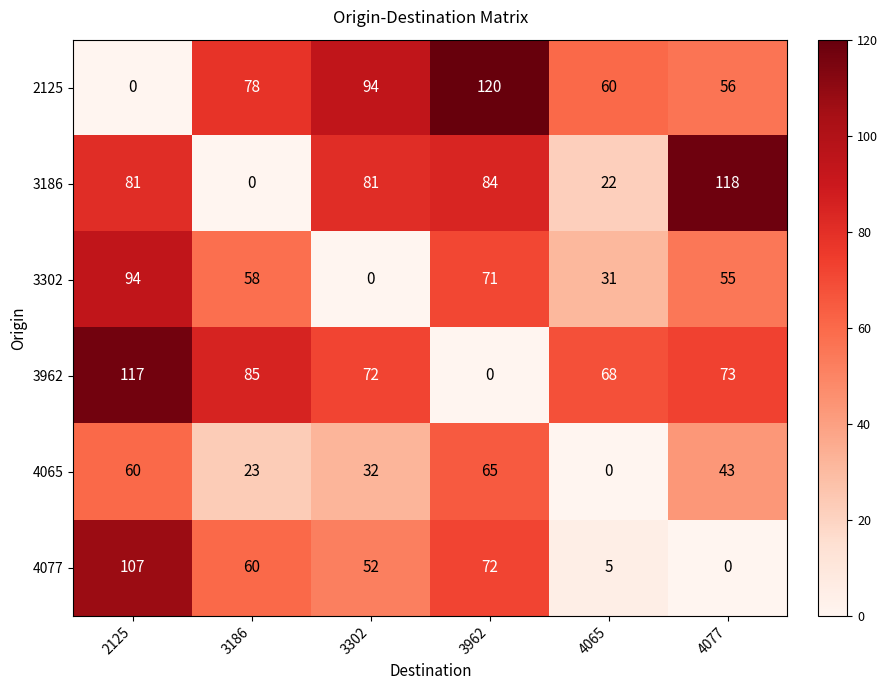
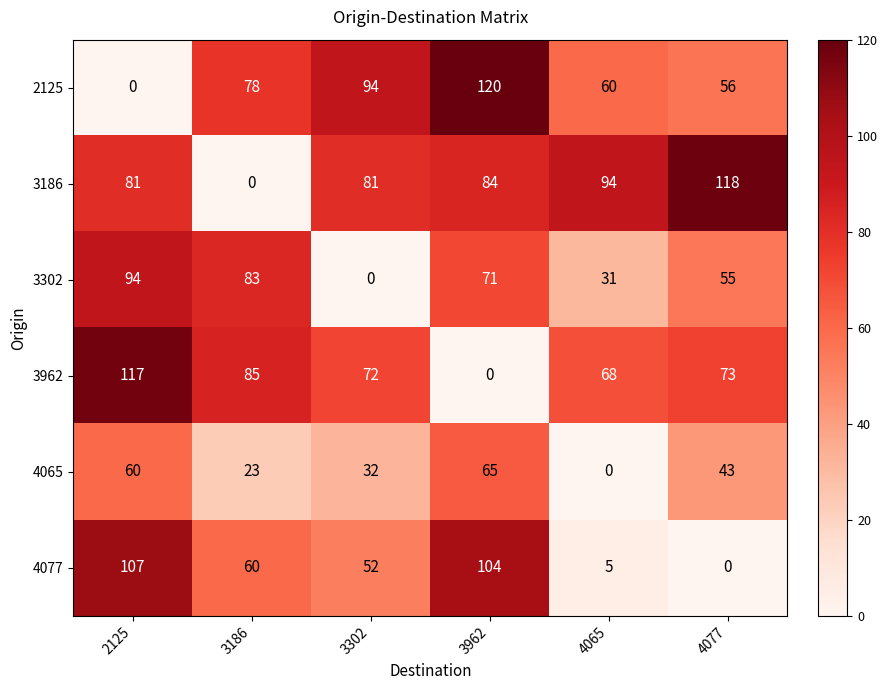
3186, 4065: 22 -> 94
3302, 3186: 58 -> 83
4077, 3962: 72 -> 104
